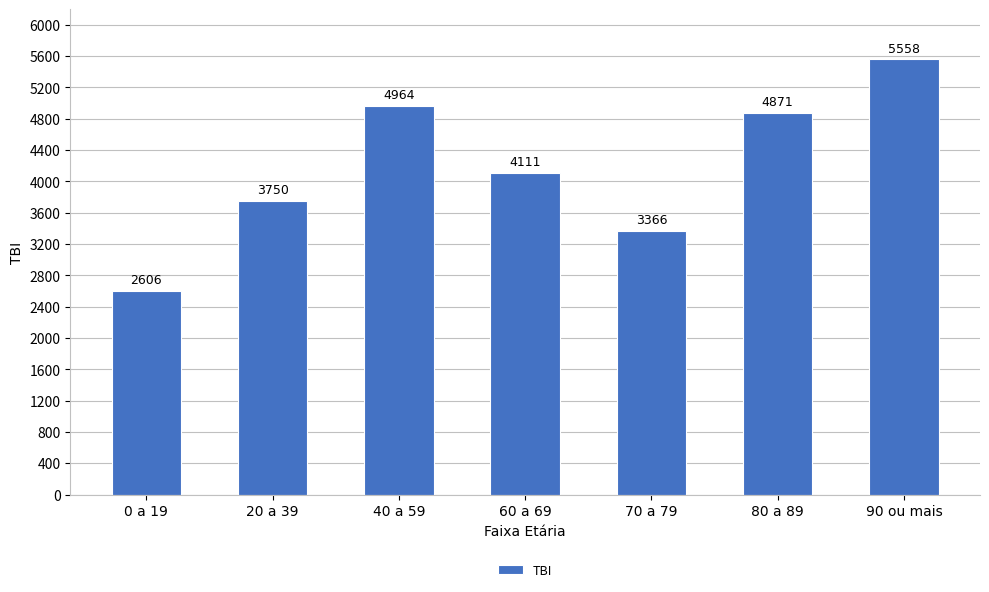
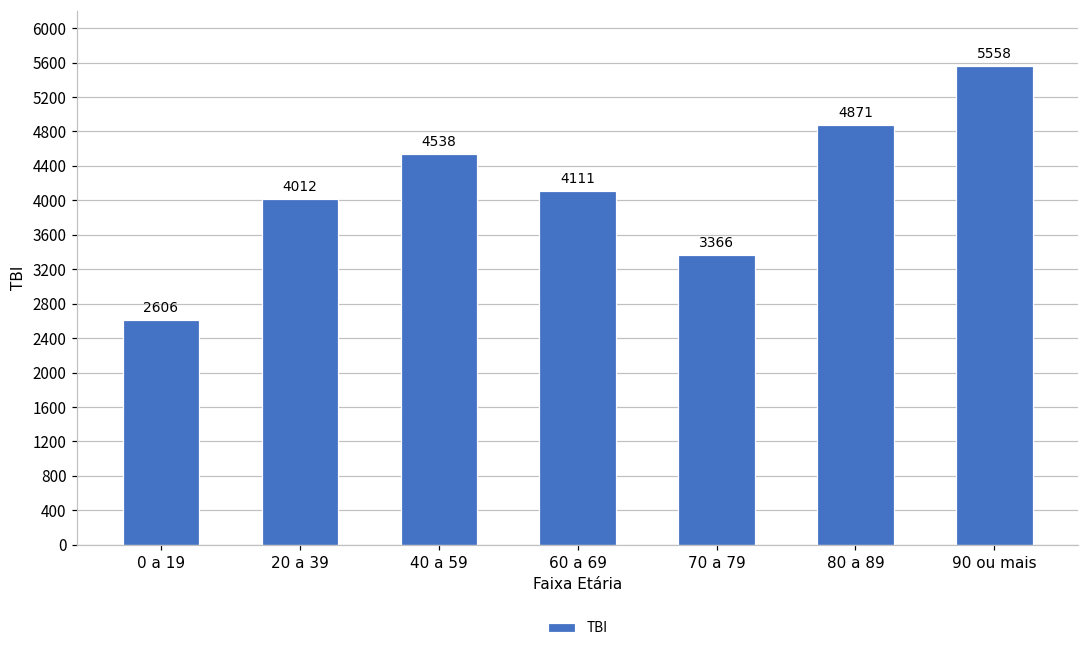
20 a 39: 3750 -> 4012
40 a 59: 4964 -> 4538
